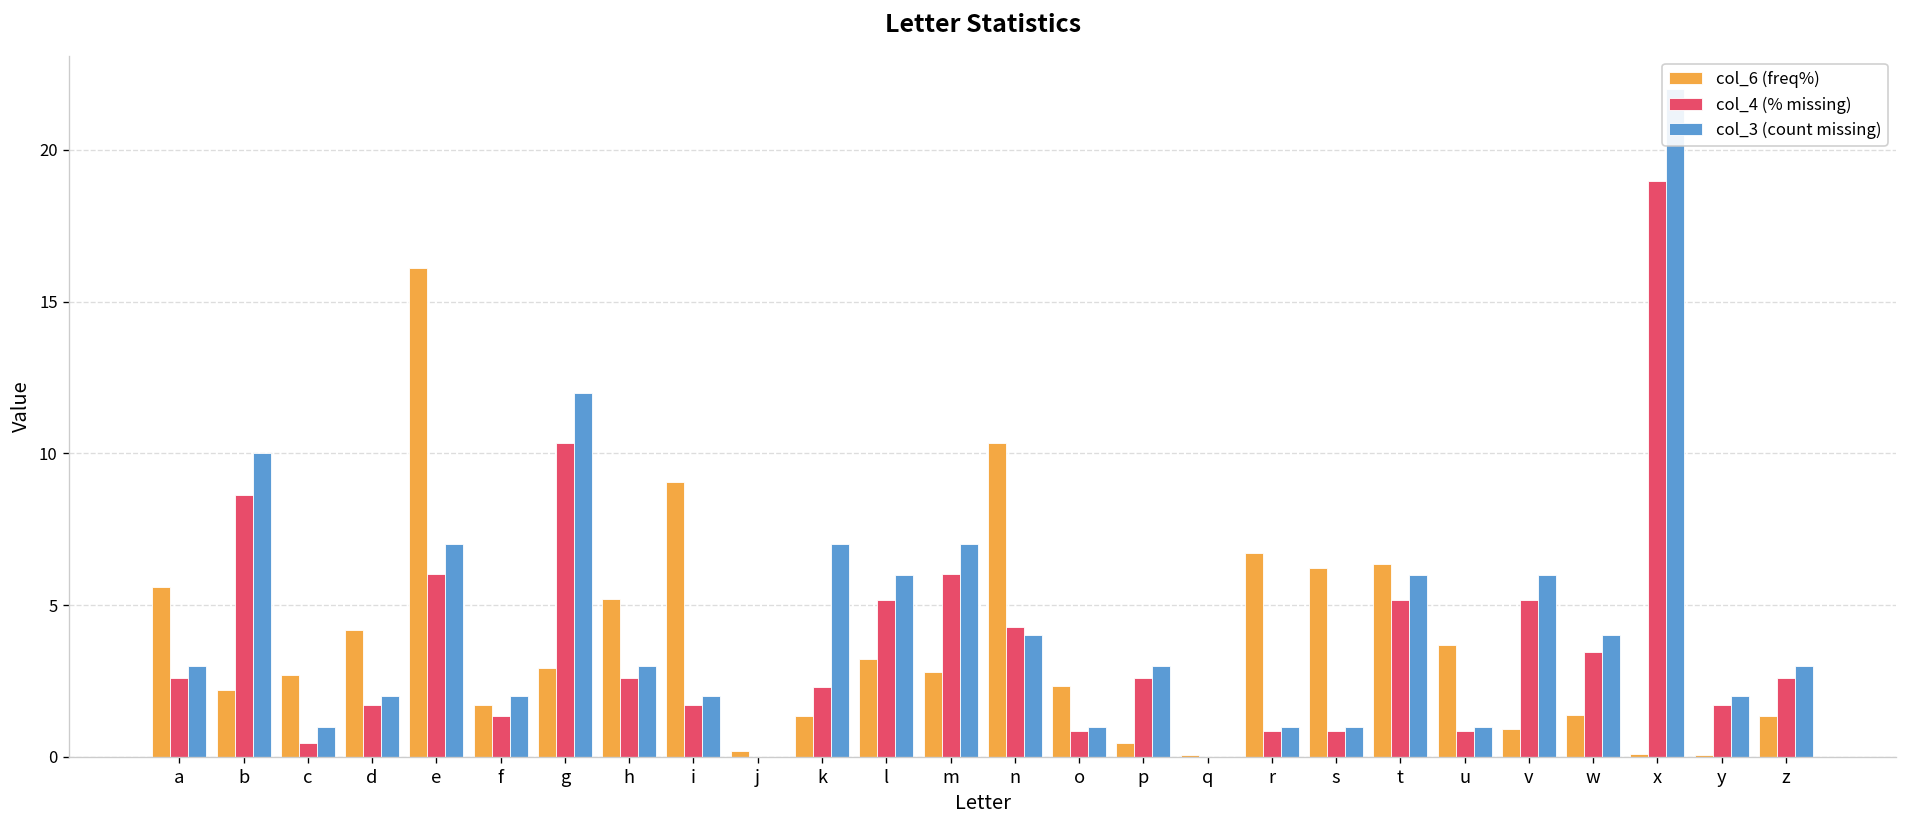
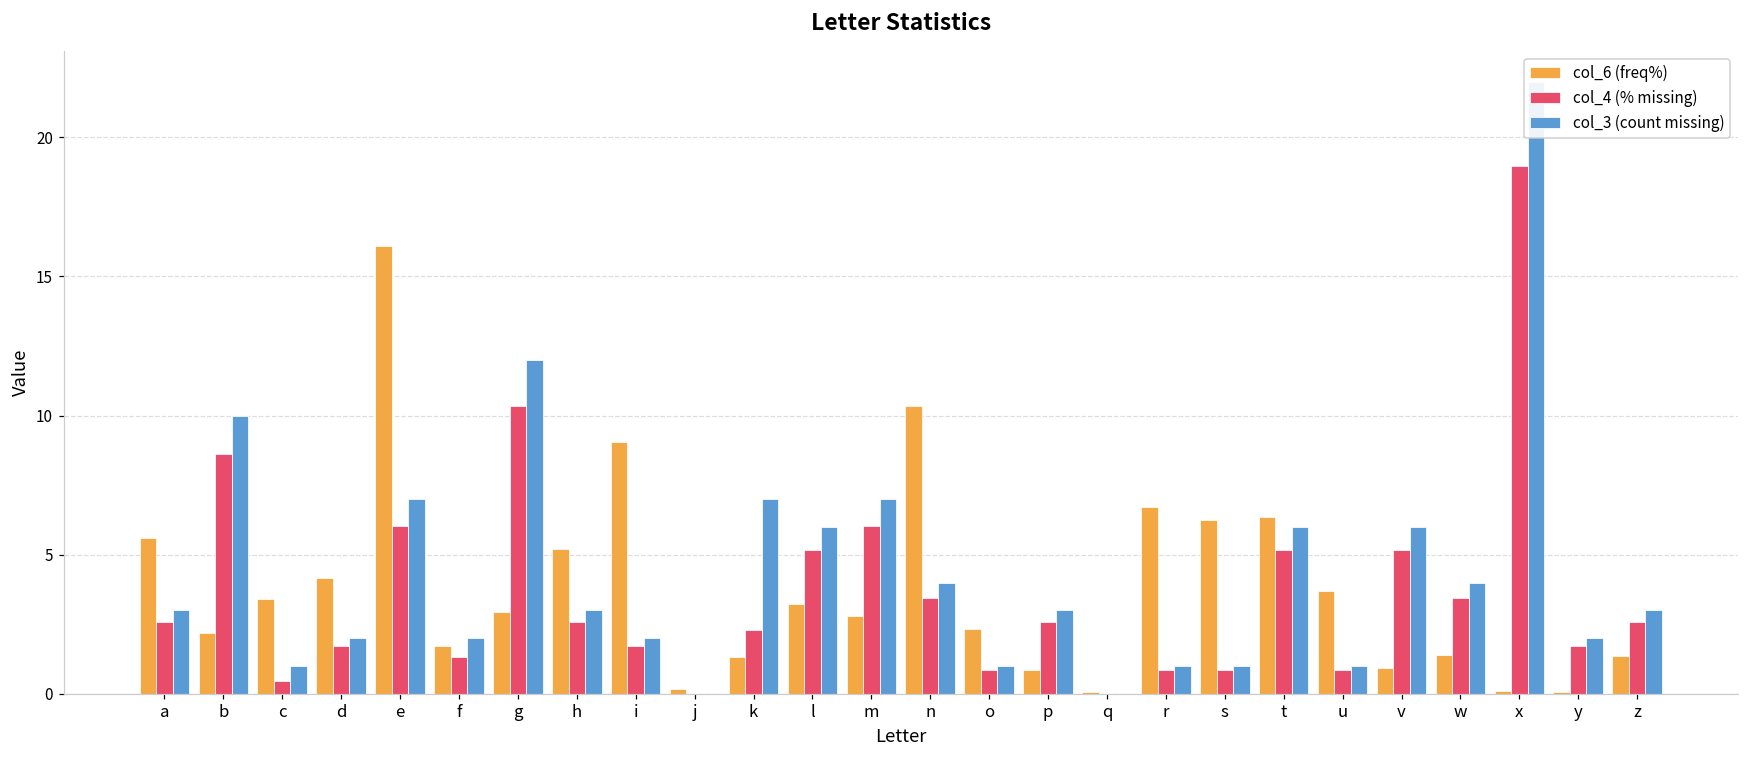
col_6 (freq%), c: 2.7 -> 3.4
col_4 (% missing), n: 4.3 -> 3.4
col_6 (freq%), p: 0.5 -> 0.8
